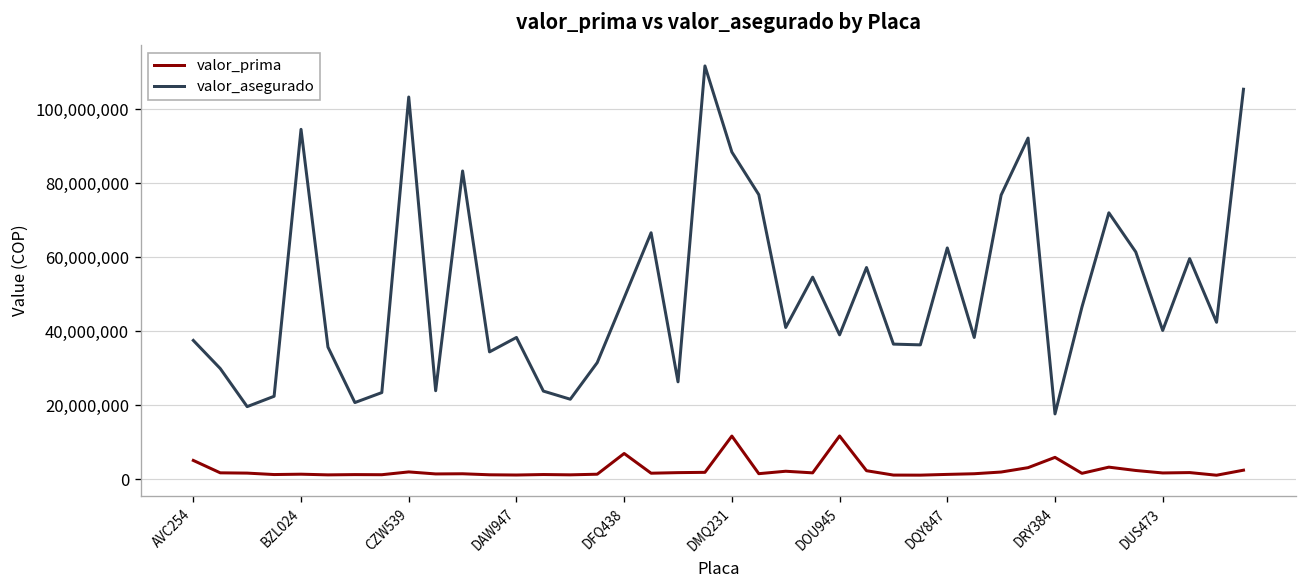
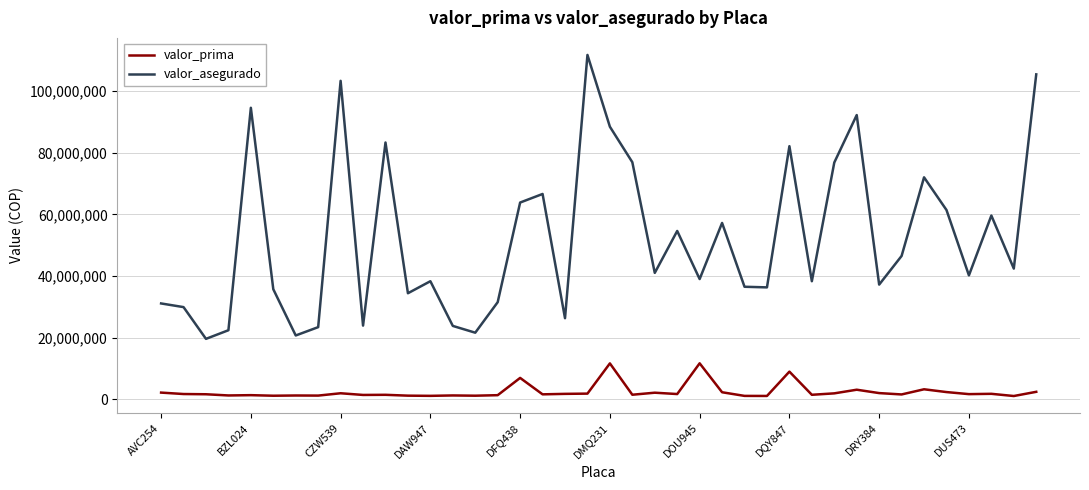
valor_prima, AVC254: 5,000,000 -> 2,000,000
valor_asegurado, AVC254: 38,000,000 -> 31,000,000
valor_asegurado, DFQ438: 49,000,000 -> 64,000,000
valor_prima, DQY847: 1,000,000 -> 9,000,000
valor_asegurado, DQY847: 63,000,000 -> 82,000,000
valor_prima, DRY384: 6,000,000 -> 2,000,000
valor_asegurado, DRY384: 18,000,000 -> 37,000,000
